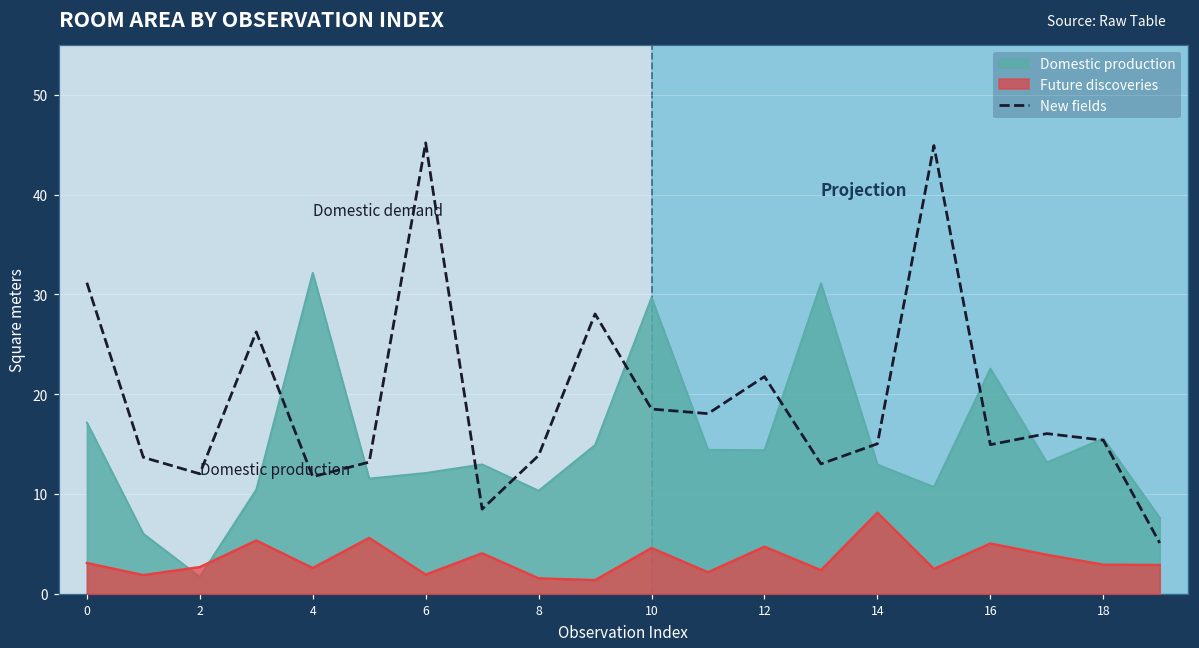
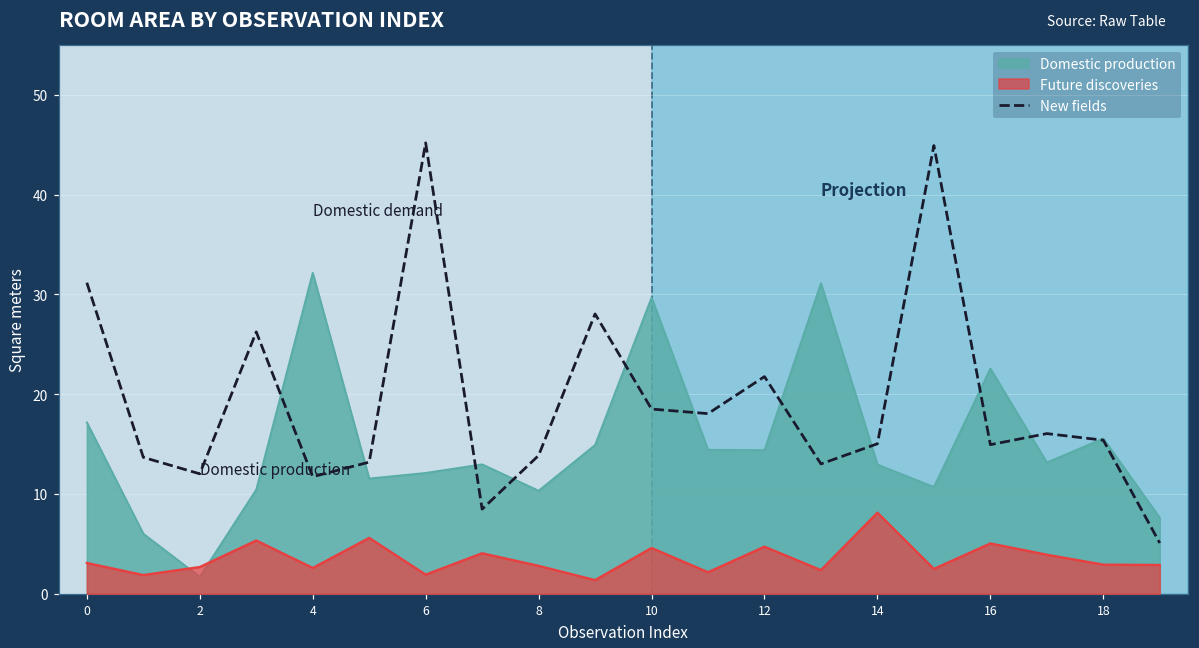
Future discoveries, 8: 2 -> 3
